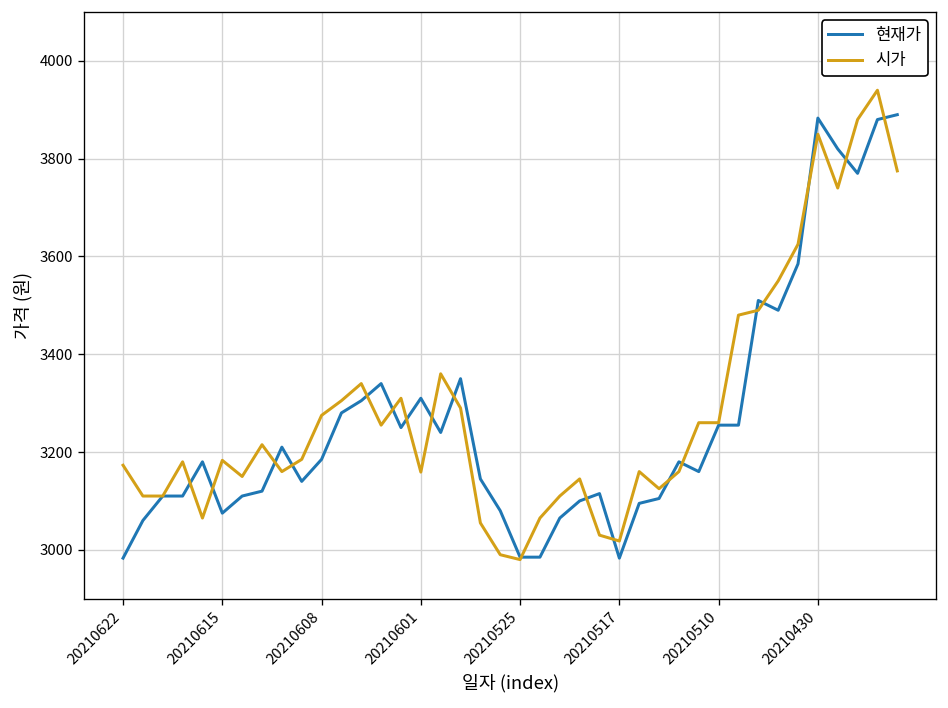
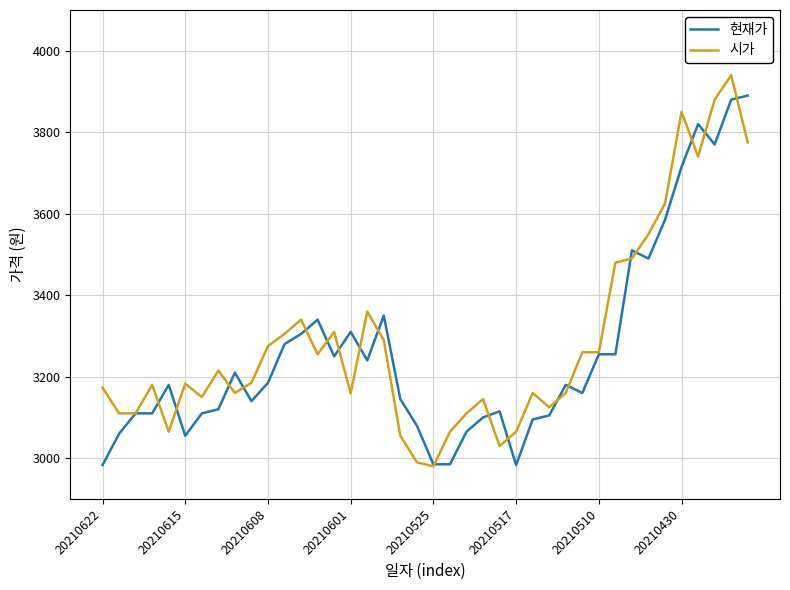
현재가, 20210615: 3080 -> 3060
시가, 20210517: 3020 -> 3070
현재가, 20210430: 3880 -> 3720
